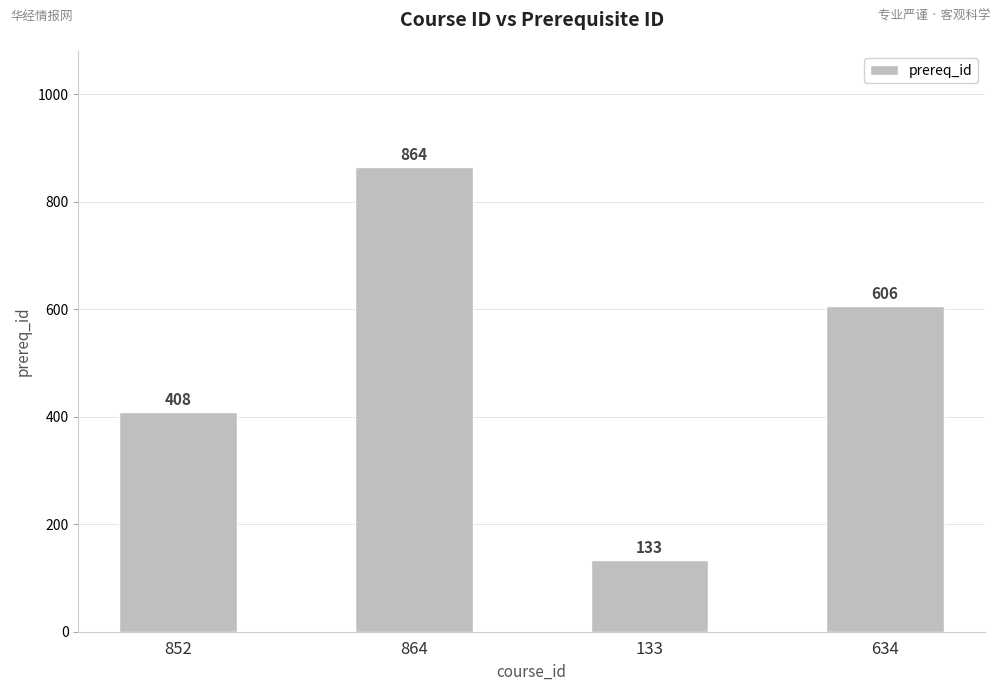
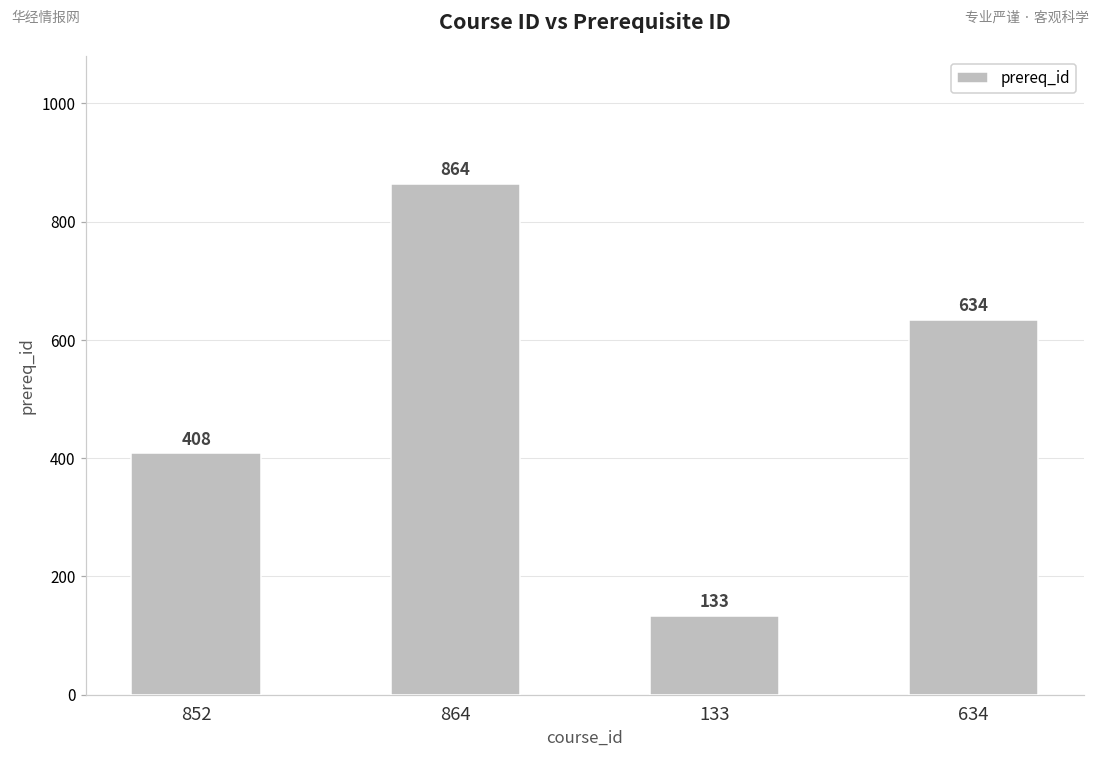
634: 606 -> 634
